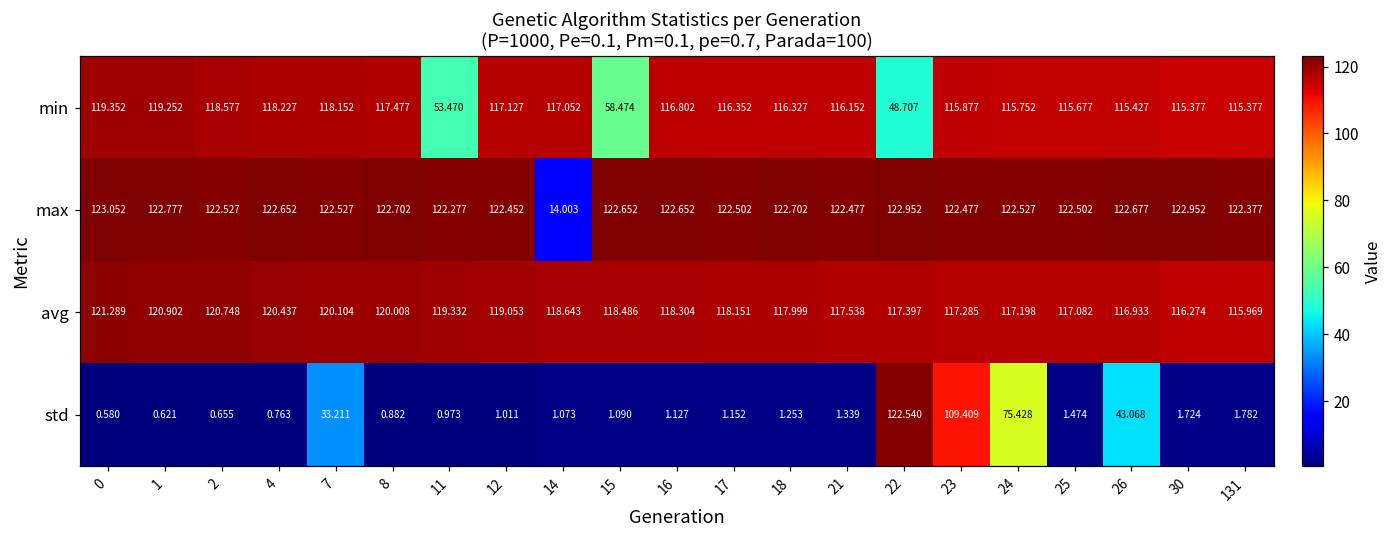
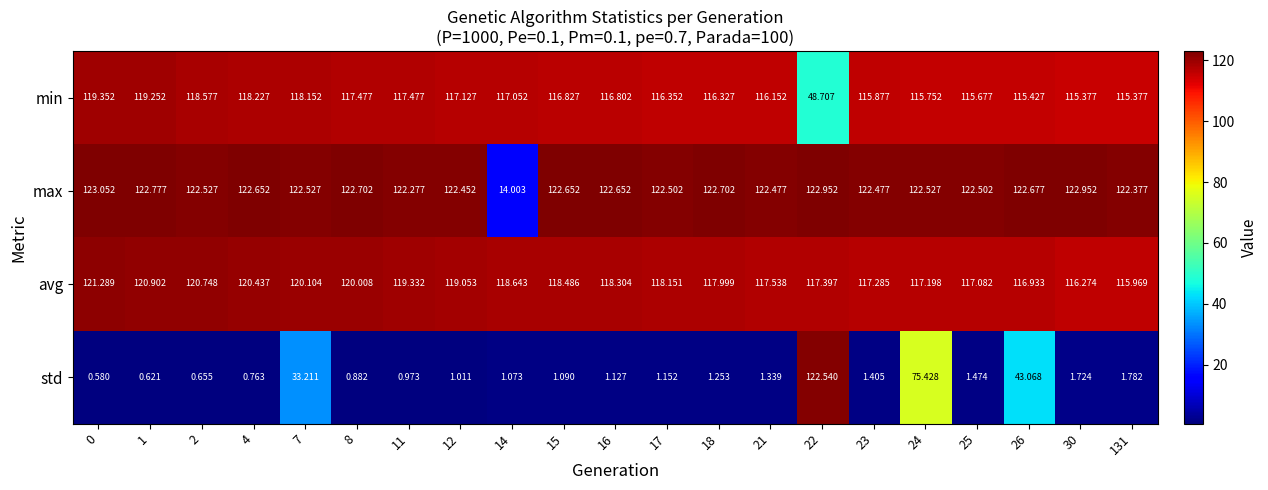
min, 11: 53.470 -> 117.477
min, 15: 58.474 -> 116.827
std, 23: 109.409 -> 1.405
